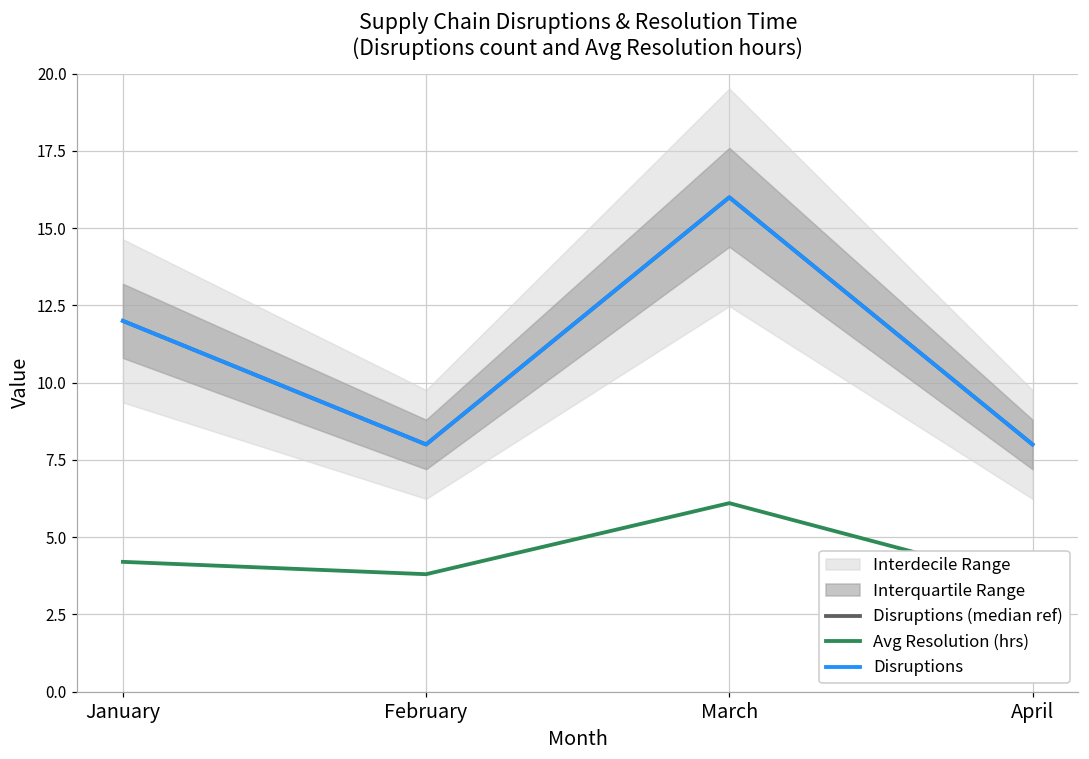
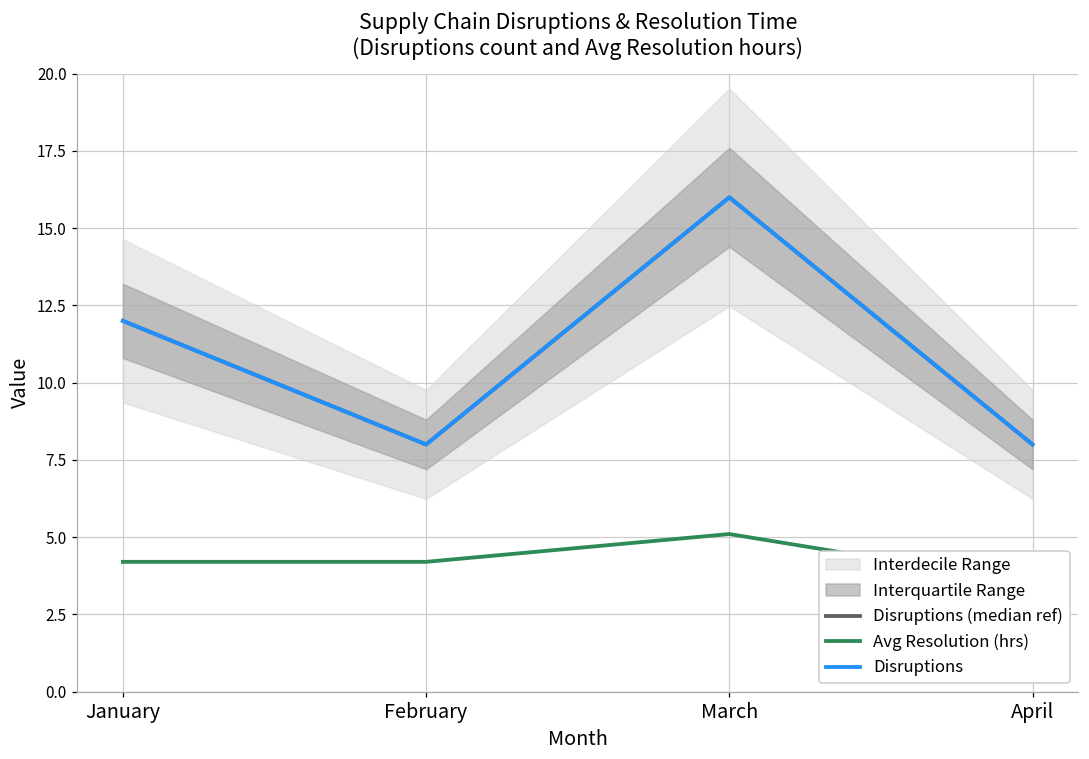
Avg Resolution (hrs), February: 3.8 -> 4.2
Avg Resolution (hrs), March: 6.1 -> 5.1
